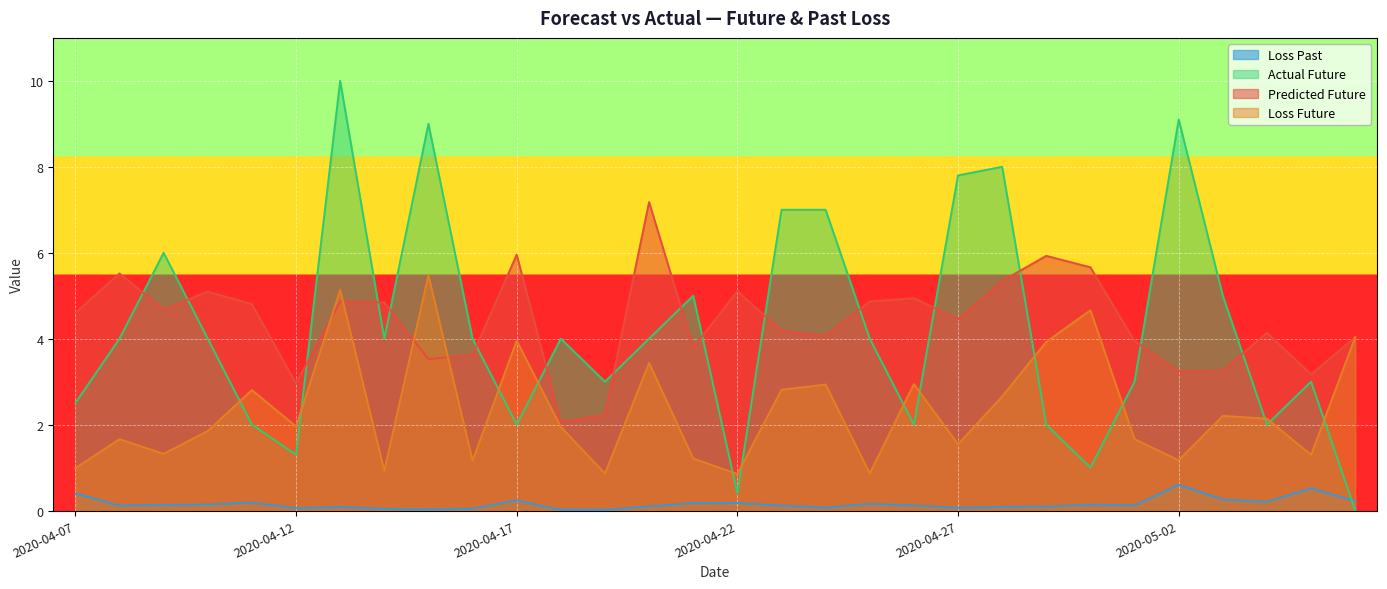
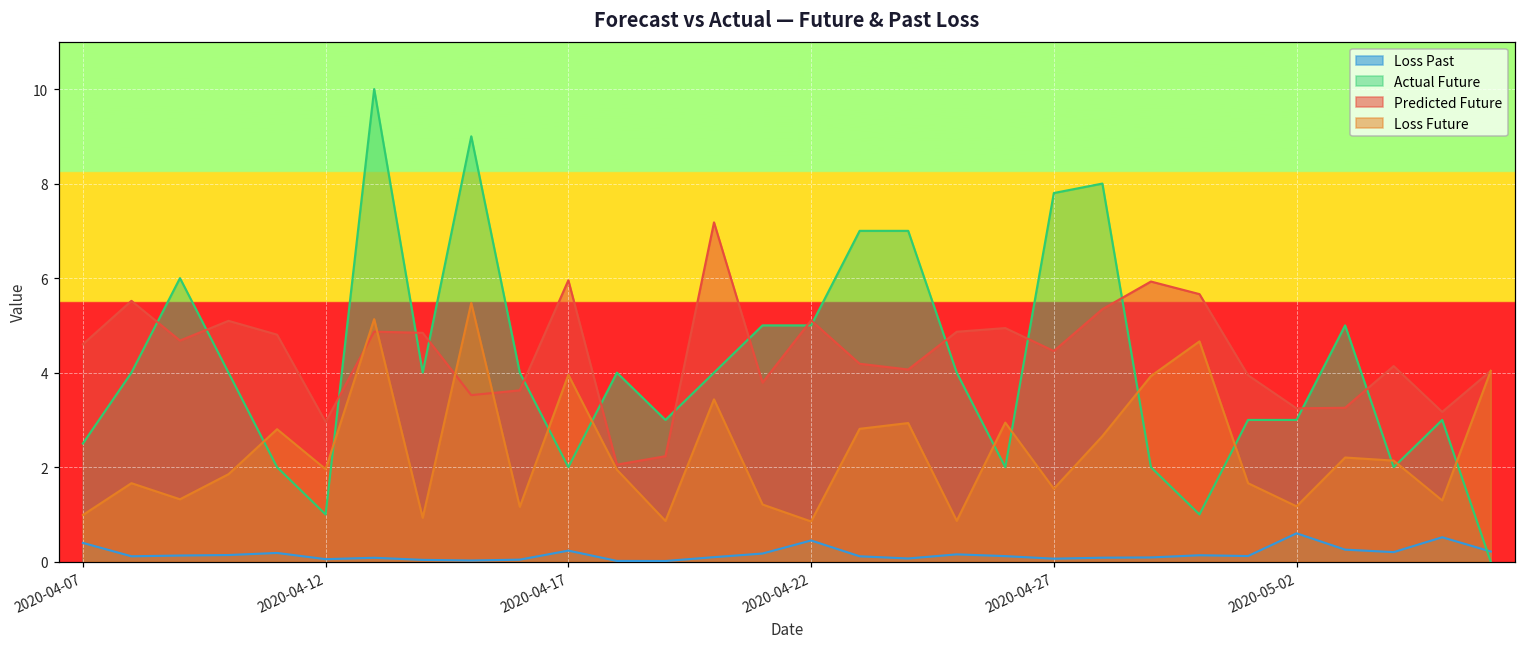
Actual Future, 2020-04-12: 1.3 -> 1.0
Loss Past, 2020-04-22: 0.2 -> 0.4
Actual Future, 2020-04-22: 0.4 -> 5.0
Actual Future, 2020-05-02: 9.1 -> 3.0
